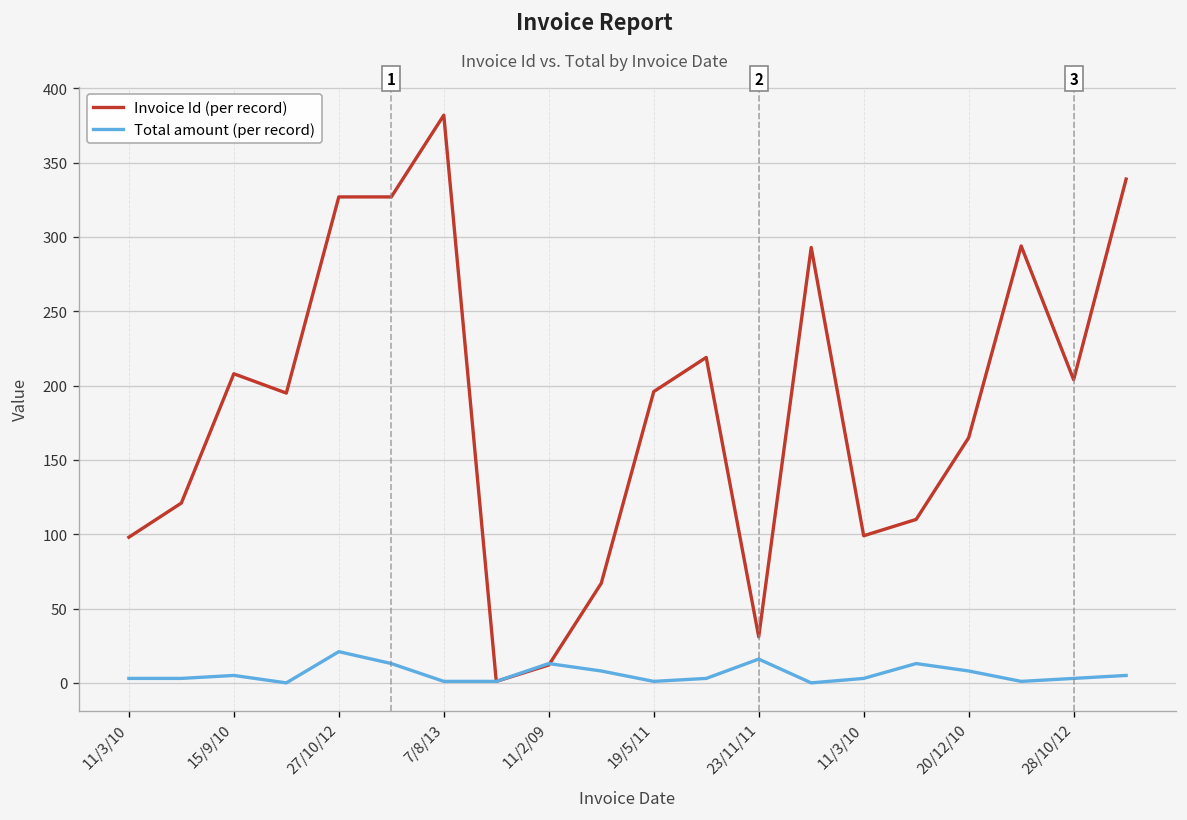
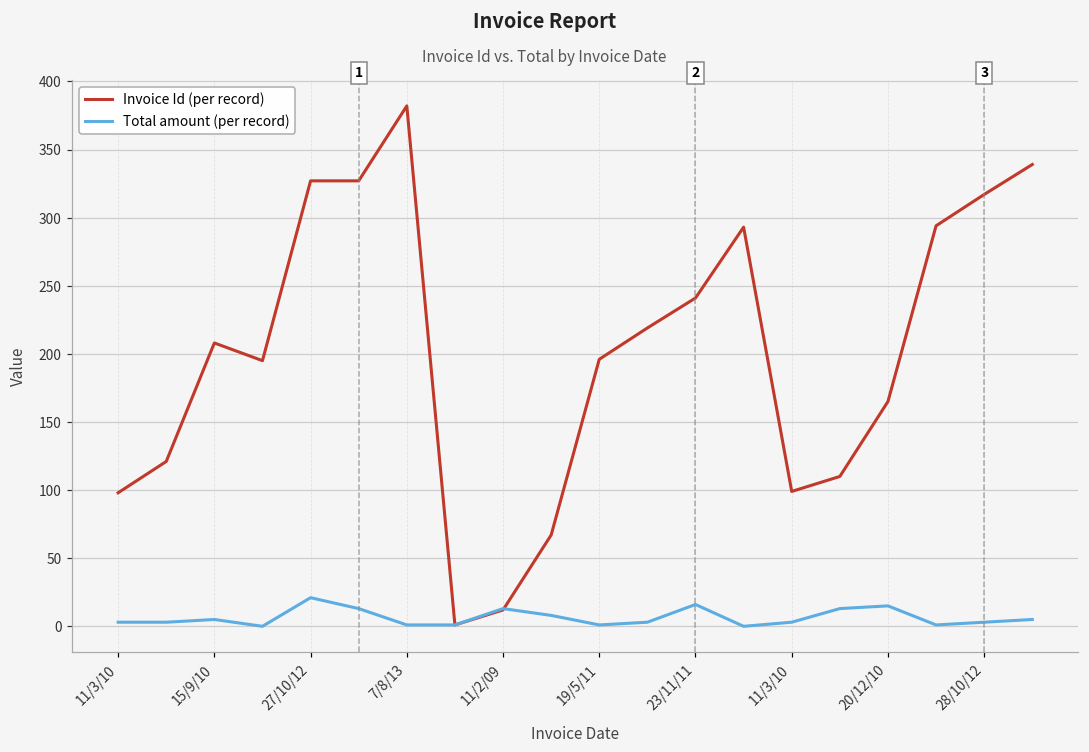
Invoice Id (per record), 23/11/11: 31 -> 241
Total amount (per record), 20/12/10: 8 -> 15
Invoice Id (per record), 28/10/12: 204 -> 317
